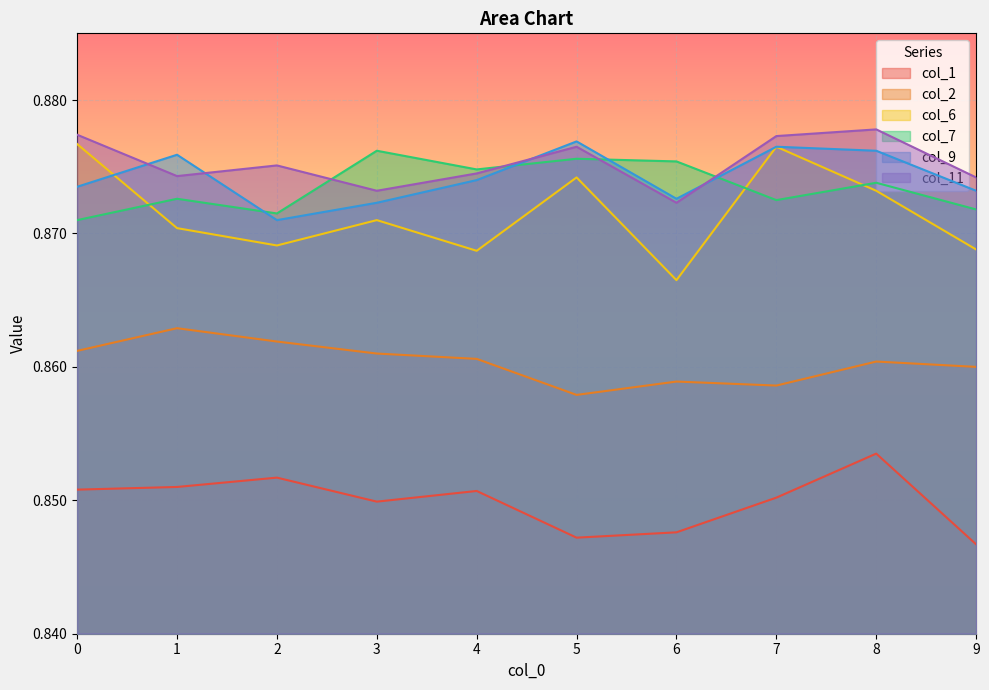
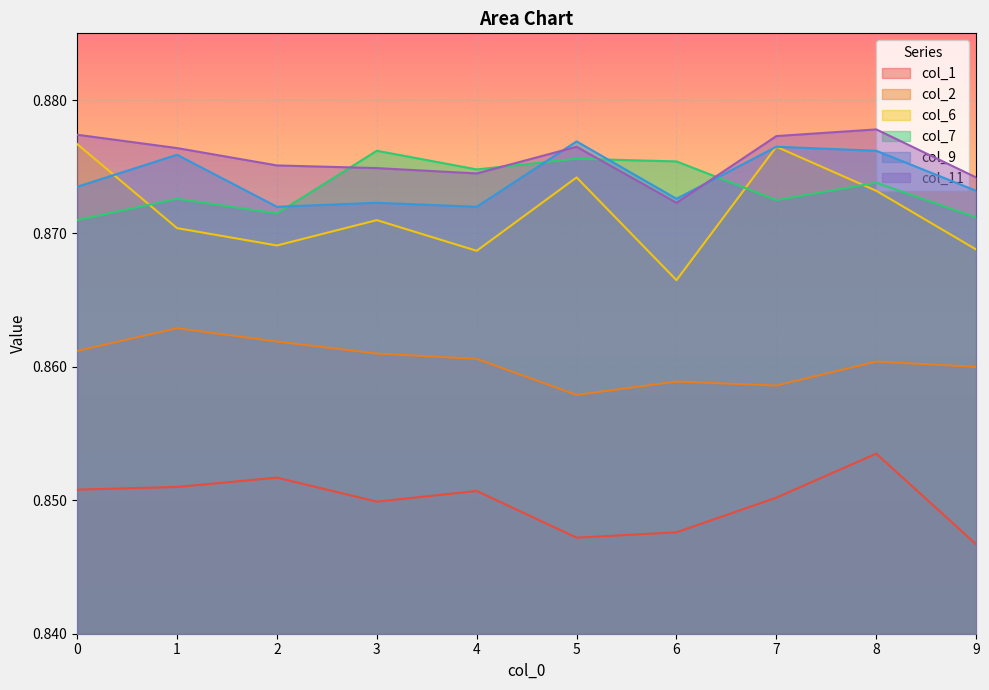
col_11, 1: 0.8743 -> 0.8764
col_9, 2: 0.871 -> 0.872
col_11, 3: 0.8732 -> 0.8749
col_9, 4: 0.874 -> 0.872
col_7, 9: 0.8718 -> 0.8712
